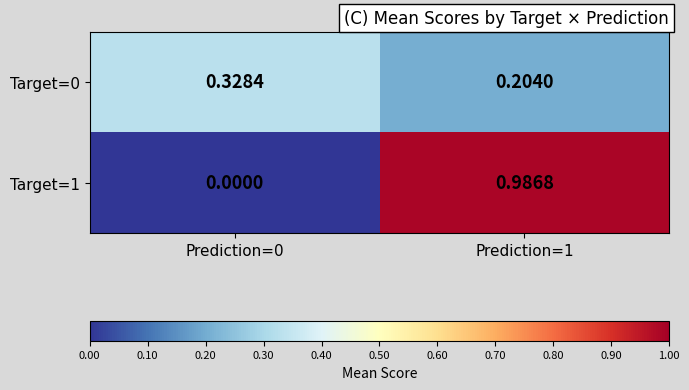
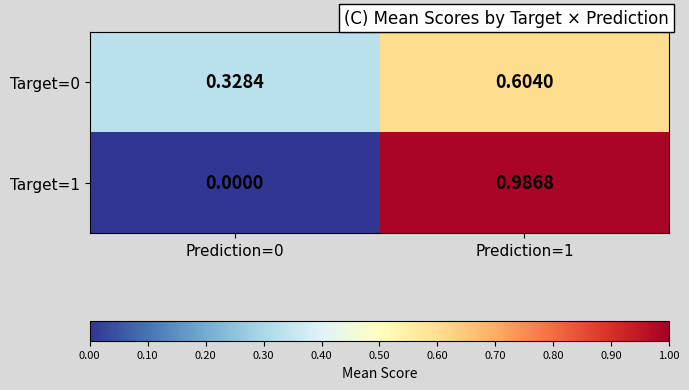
Target=0, Prediction=1: 0.2040 -> 0.6040
